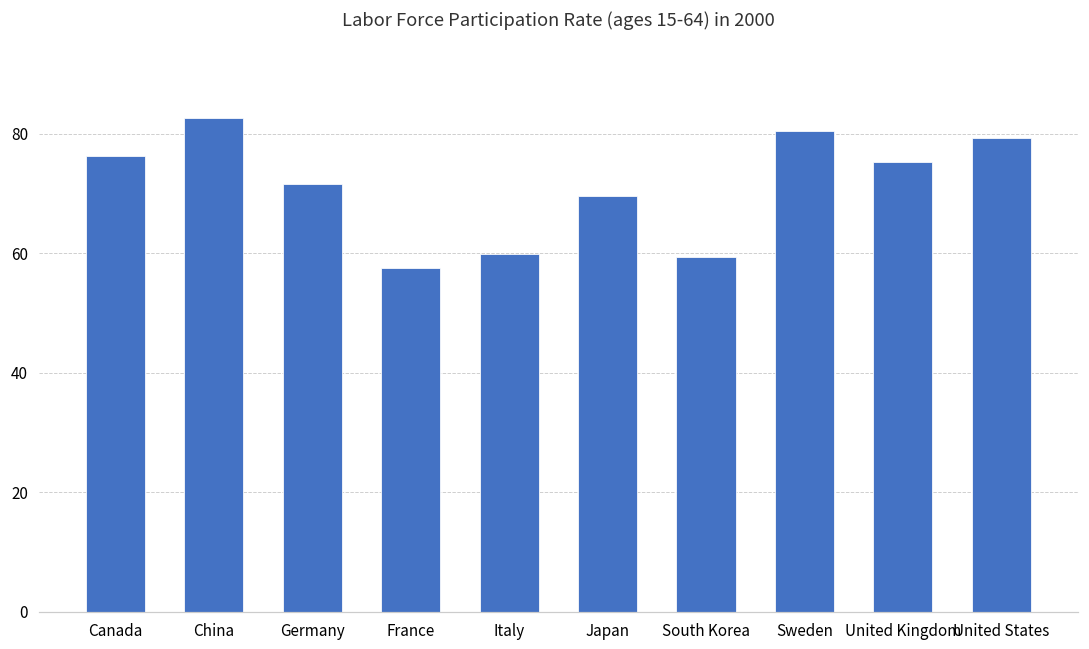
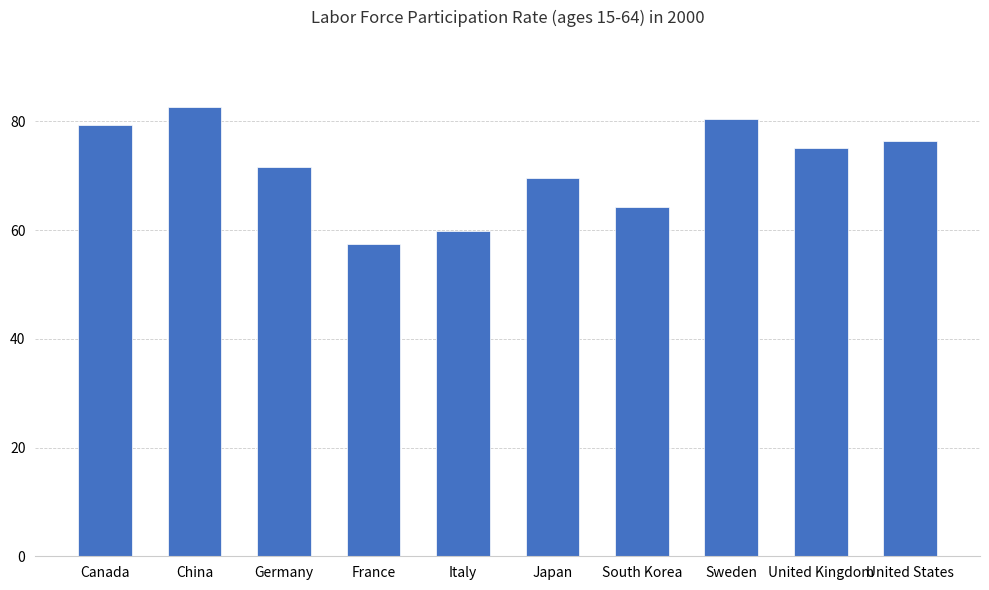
Canada: 76 -> 79
South Korea: 59 -> 64
United States: 79 -> 76
